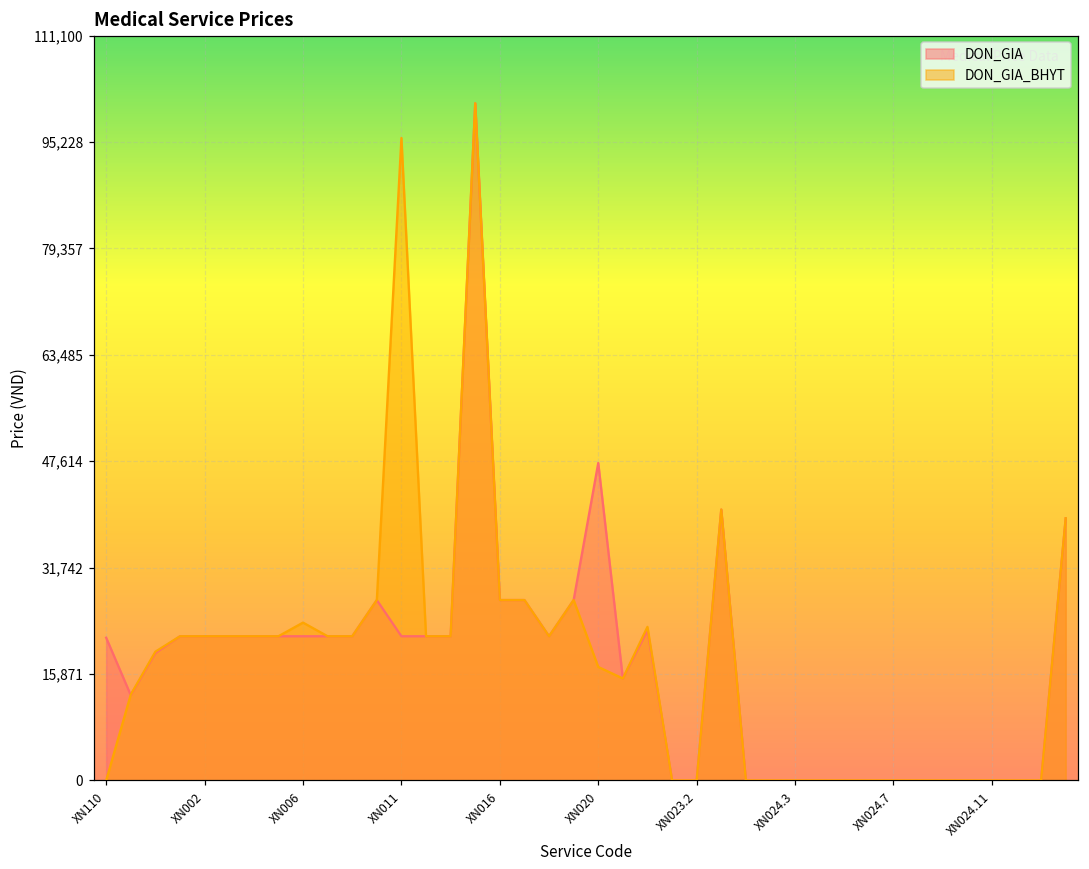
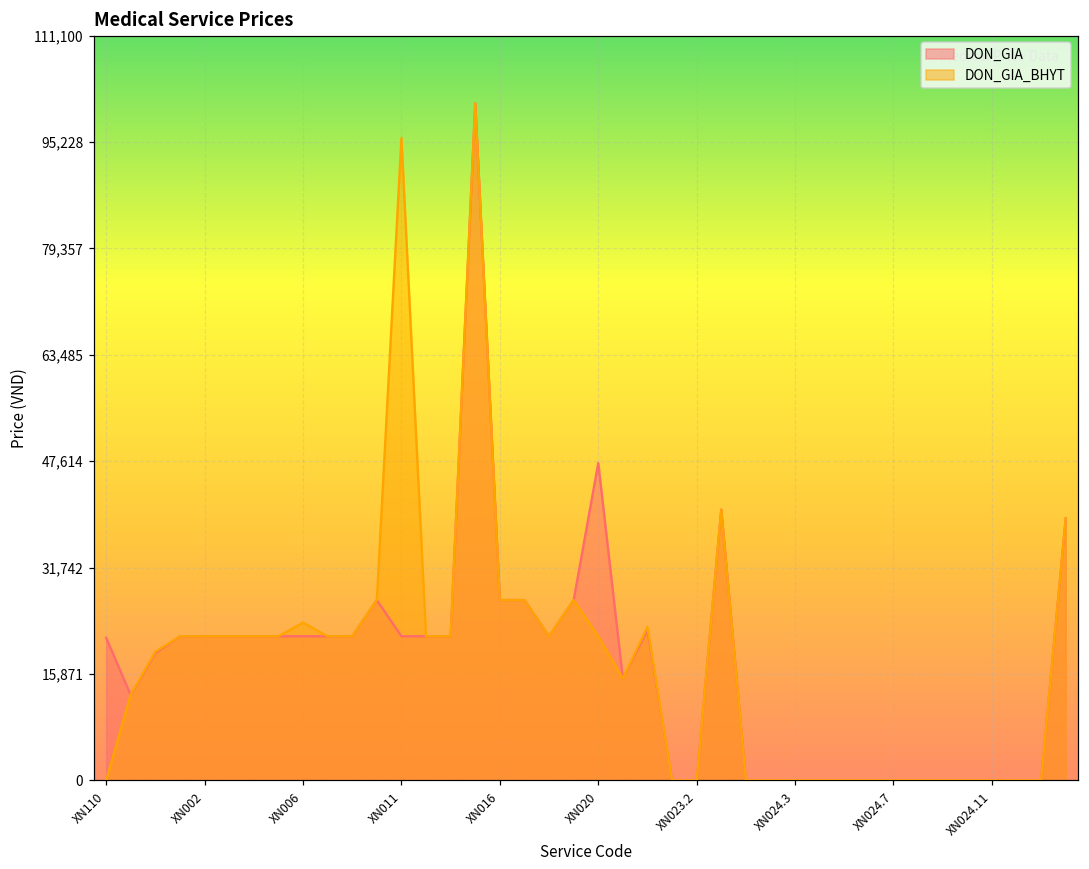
DON_GIA_BHYT, XN020: 17,000 -> 22,000
